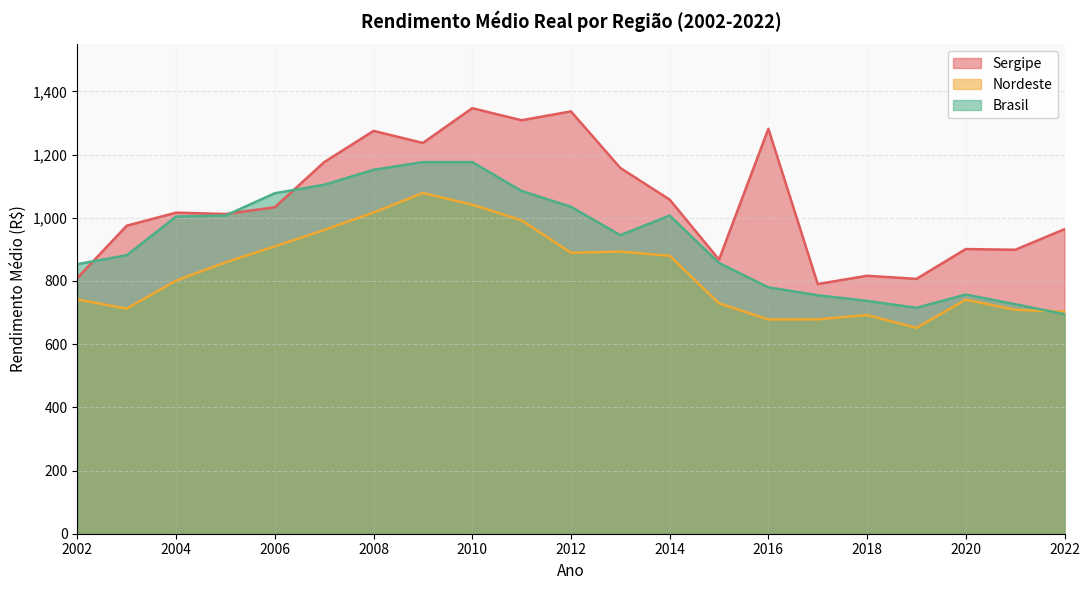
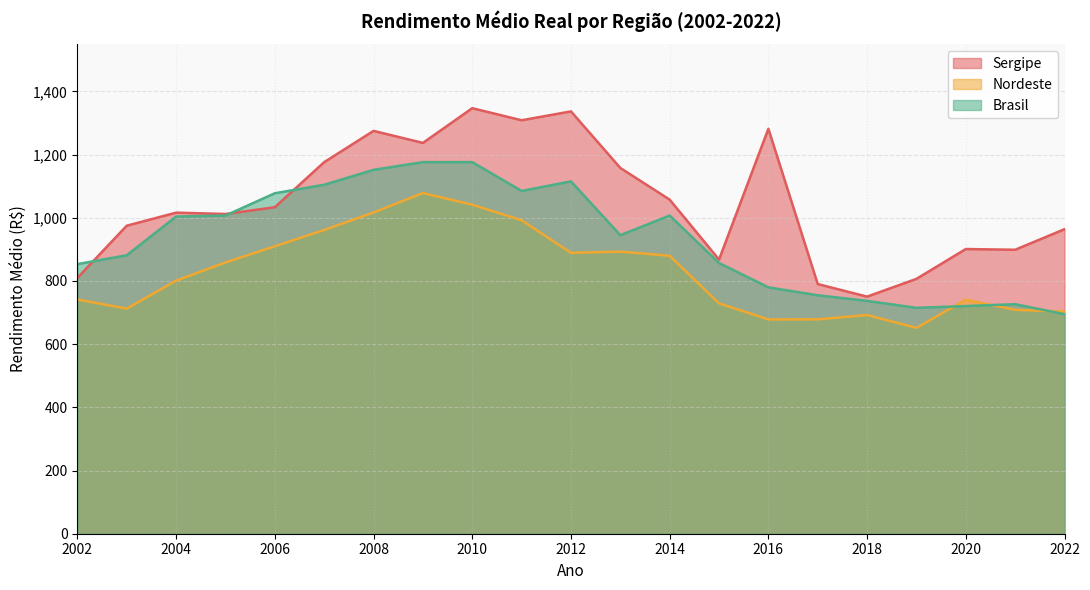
Brasil, 2012: 1,030 -> 1,120
Sergipe, 2018: 820 -> 750
Brasil, 2020: 760 -> 720
